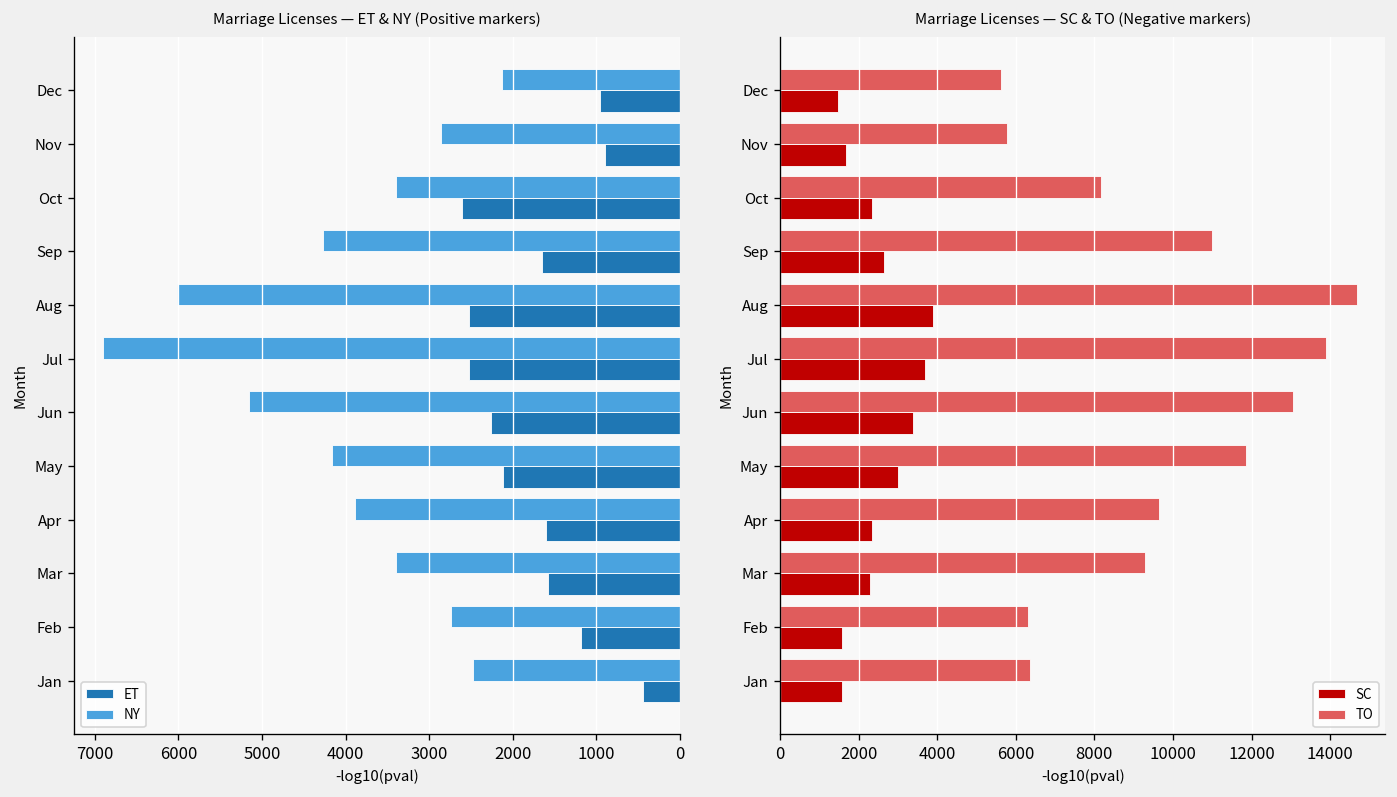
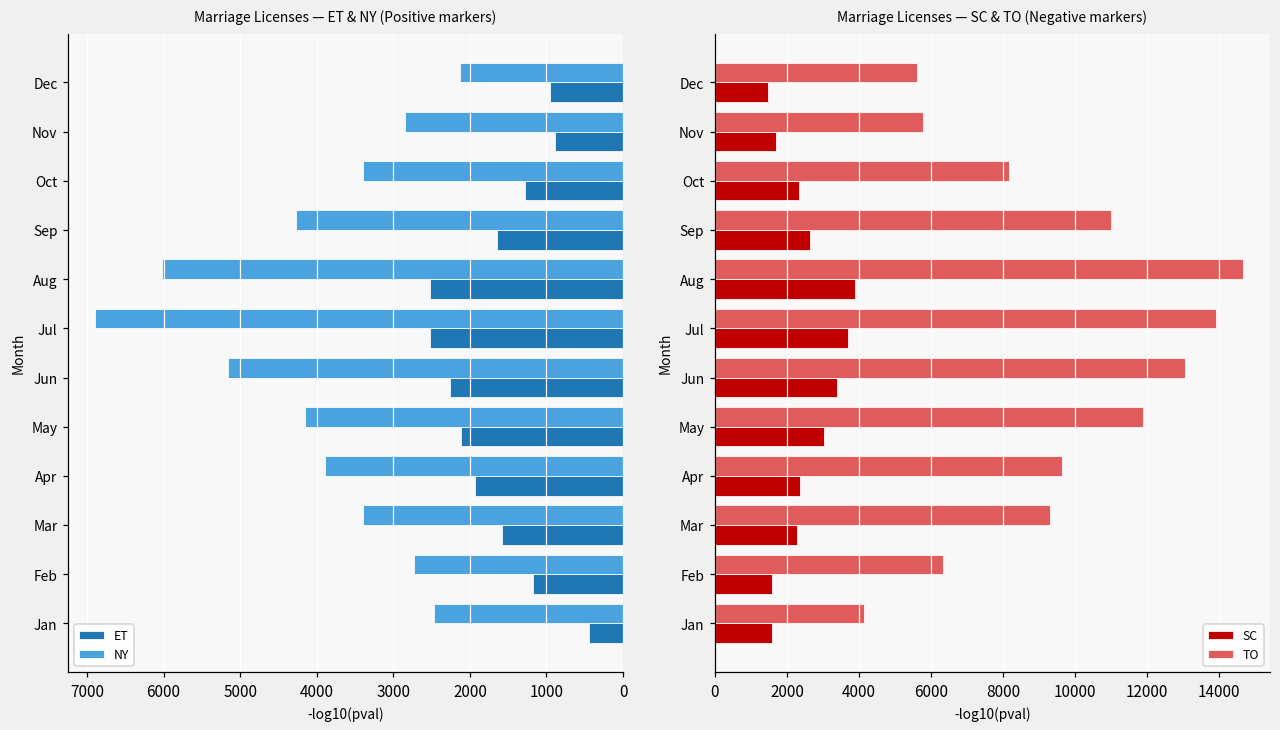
Marriage Licenses — ET & NY (Positive markers), ET, Oct: 2600 -> 1300
Marriage Licenses — ET & NY (Positive markers), ET, Apr: 1600 -> 1900
Marriage Licenses — SC & TO (Negative markers), TO, Jan: 6400 -> 4100
